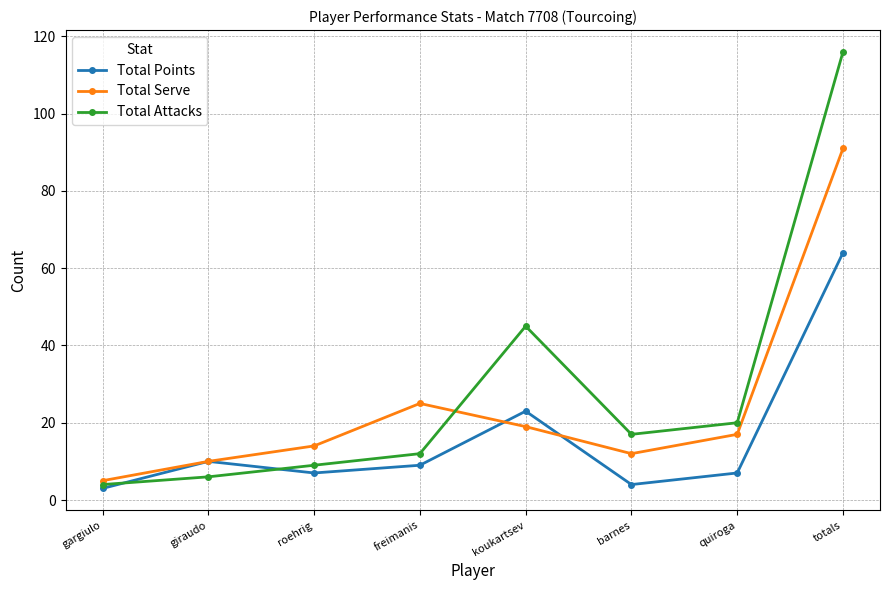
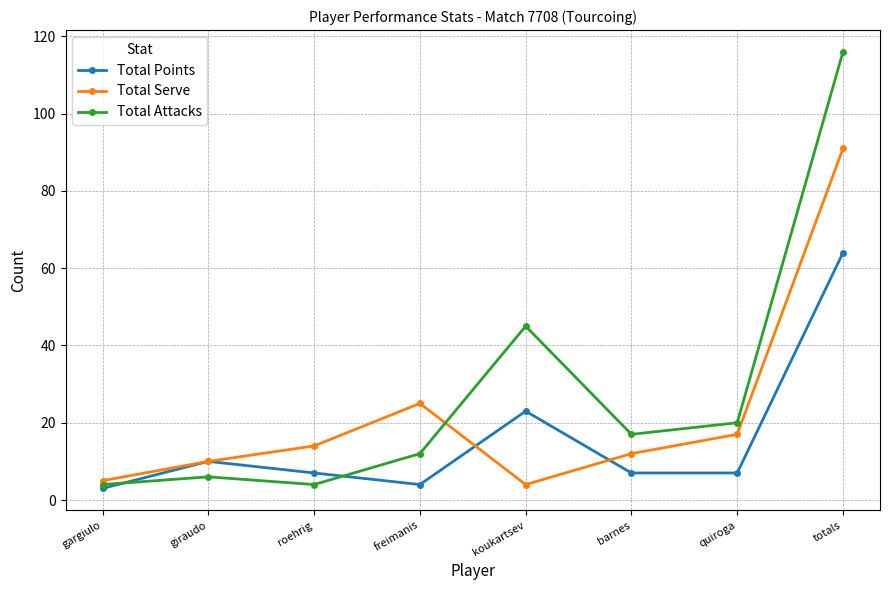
Total Attacks, roehrig: 9 -> 4
Total Points, freimanis: 9 -> 4
Total Serve, koukartsev: 19 -> 4
Total Points, barnes: 4 -> 7
